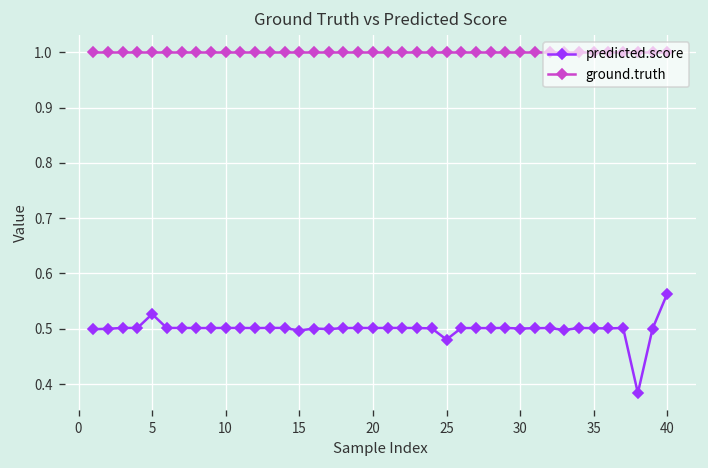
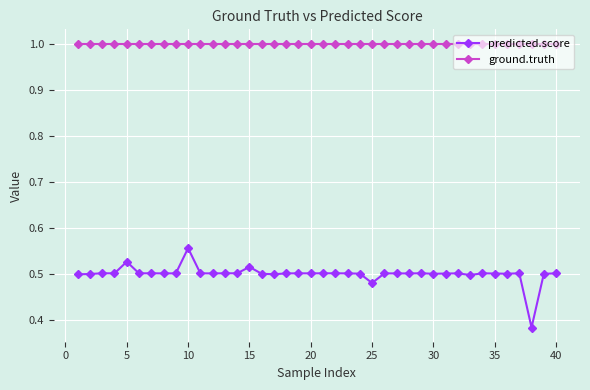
predicted.score, 10: 0.50 -> 0.56
predicted.score, 15: 0.50 -> 0.52
predicted.score, 40: 0.56 -> 0.50
